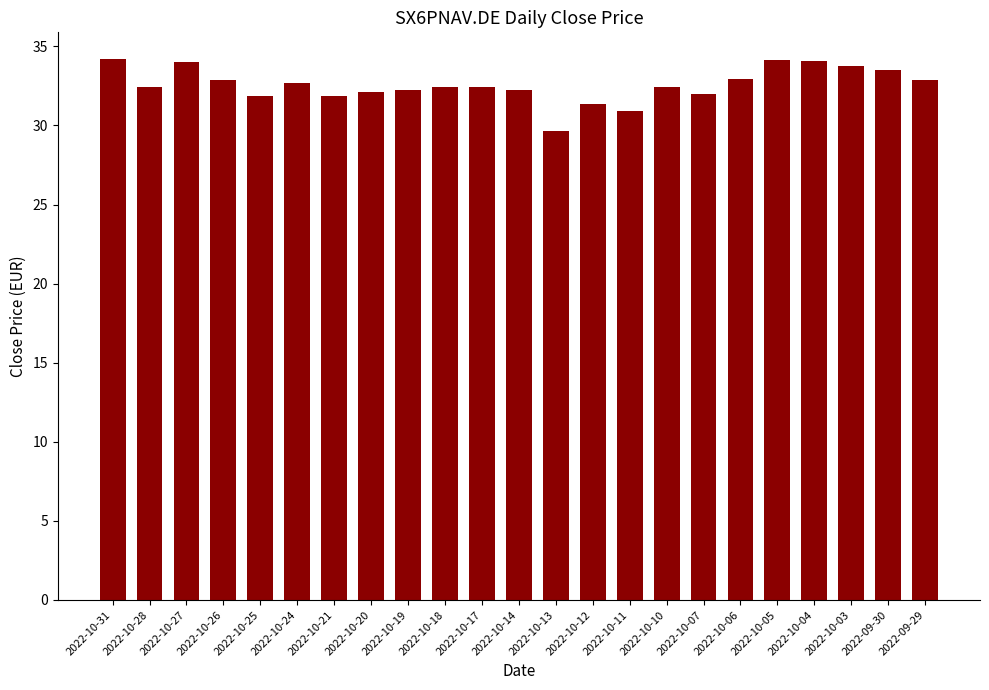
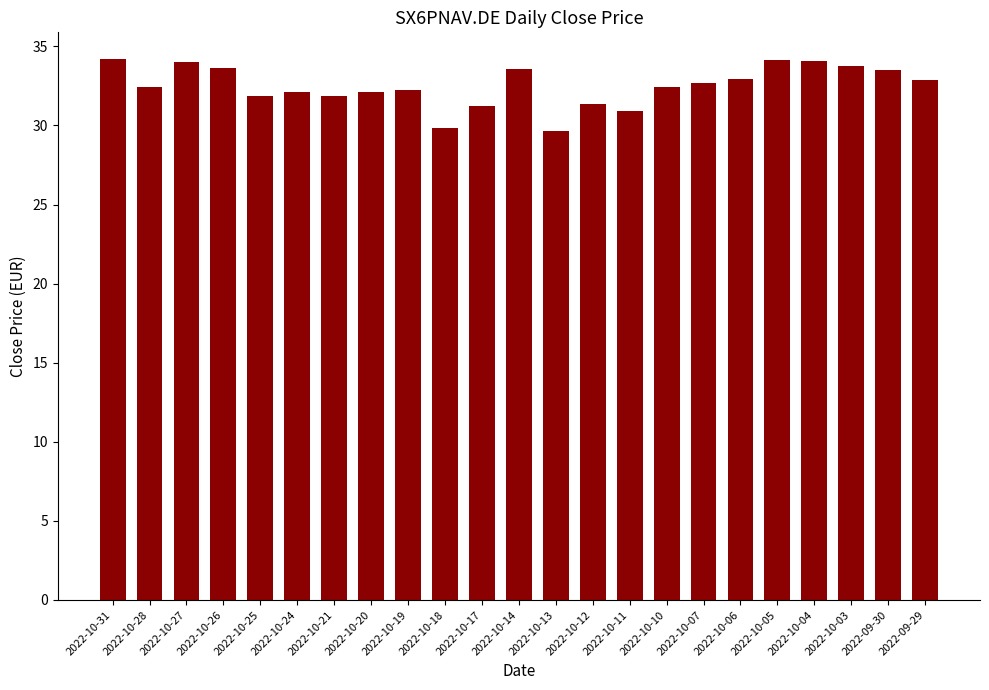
2022-10-26: 32.9 -> 33.6
2022-10-24: 32.7 -> 32.1
2022-10-18: 32.4 -> 29.8
2022-10-17: 32.5 -> 31.2
2022-10-14: 32.3 -> 33.6
2022-10-07: 32.0 -> 32.7
